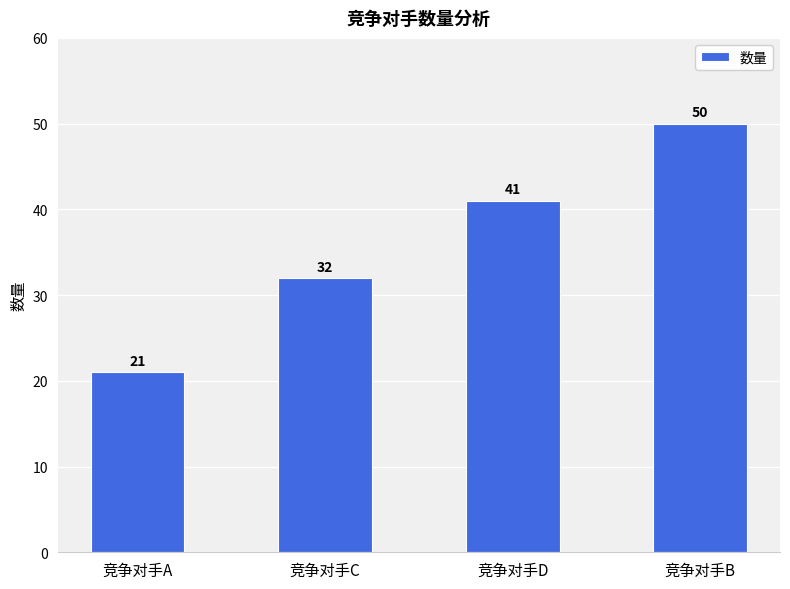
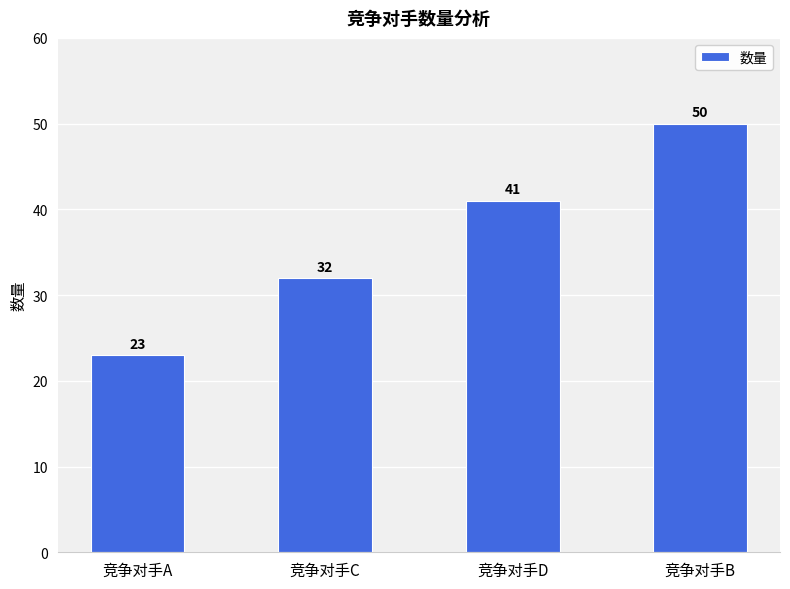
竞争对手A: 21 -> 23
